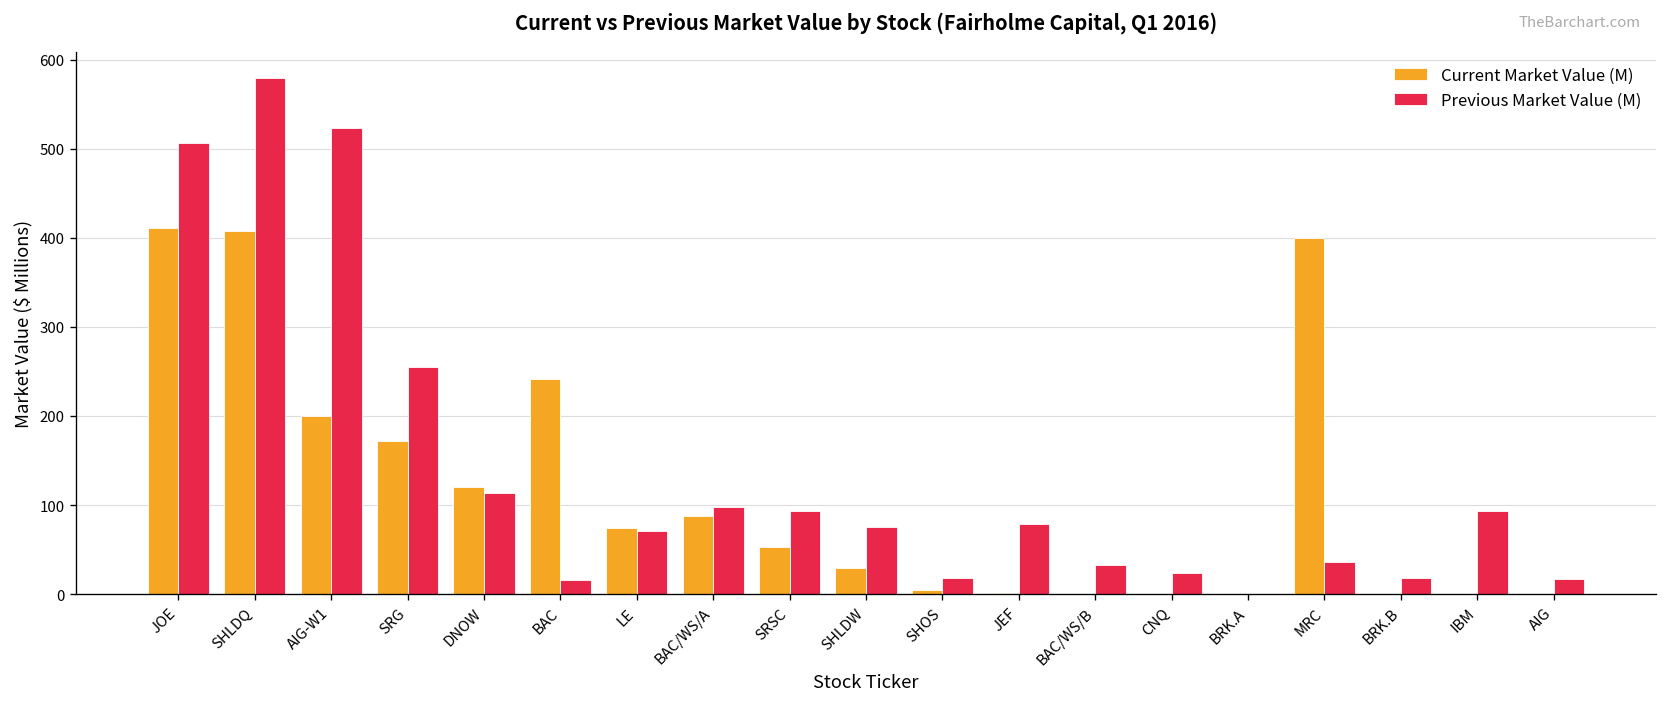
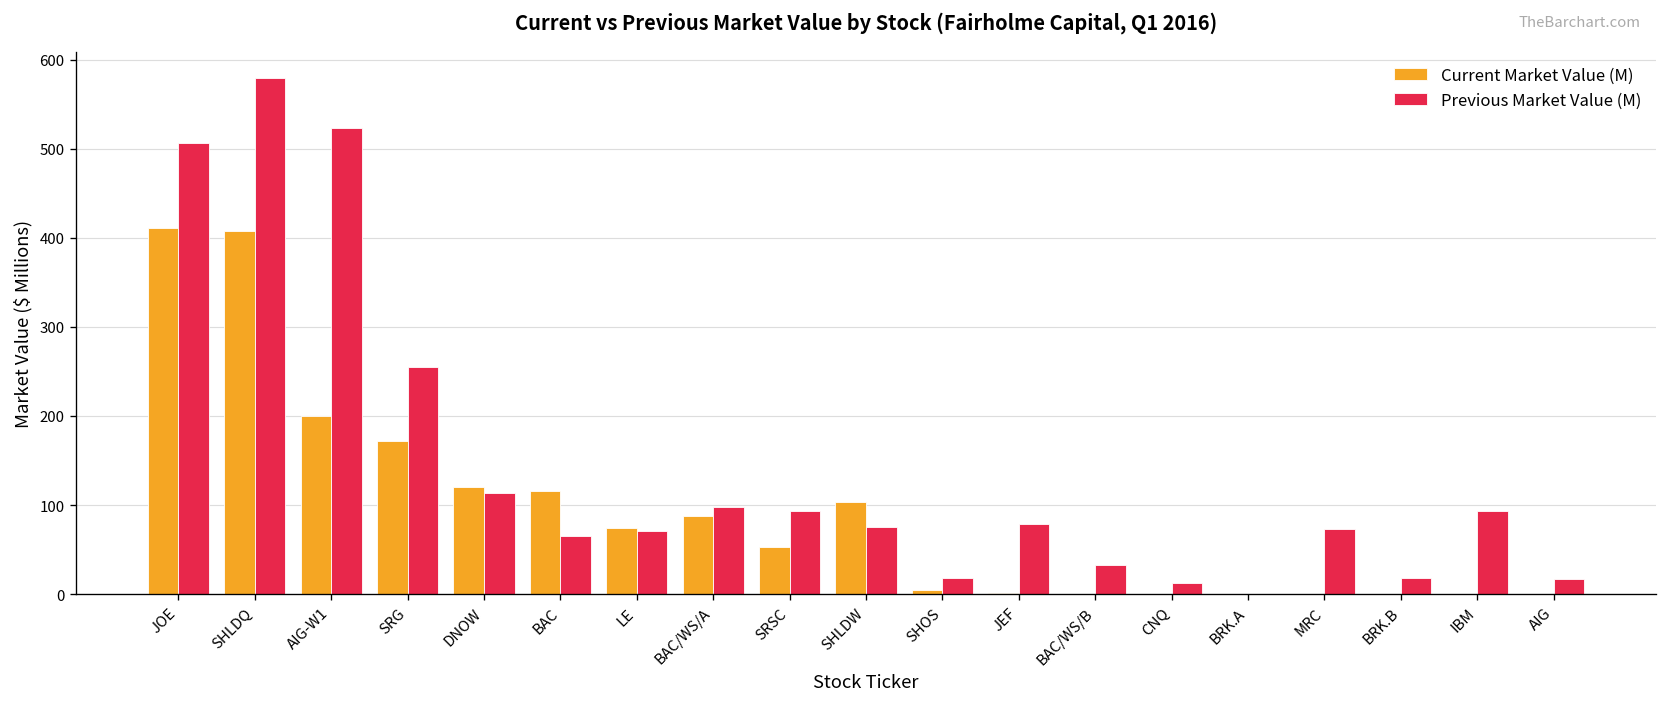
Current Market Value (M), BAC: 240 -> 120
Previous Market Value (M), BAC: 20 -> 70
Current Market Value (M), SHLDW: 30 -> 100
Previous Market Value (M), CNQ: 20 -> 10
Current Market Value (M), MRC: 400 -> 0
Previous Market Value (M), MRC: 40 -> 70
